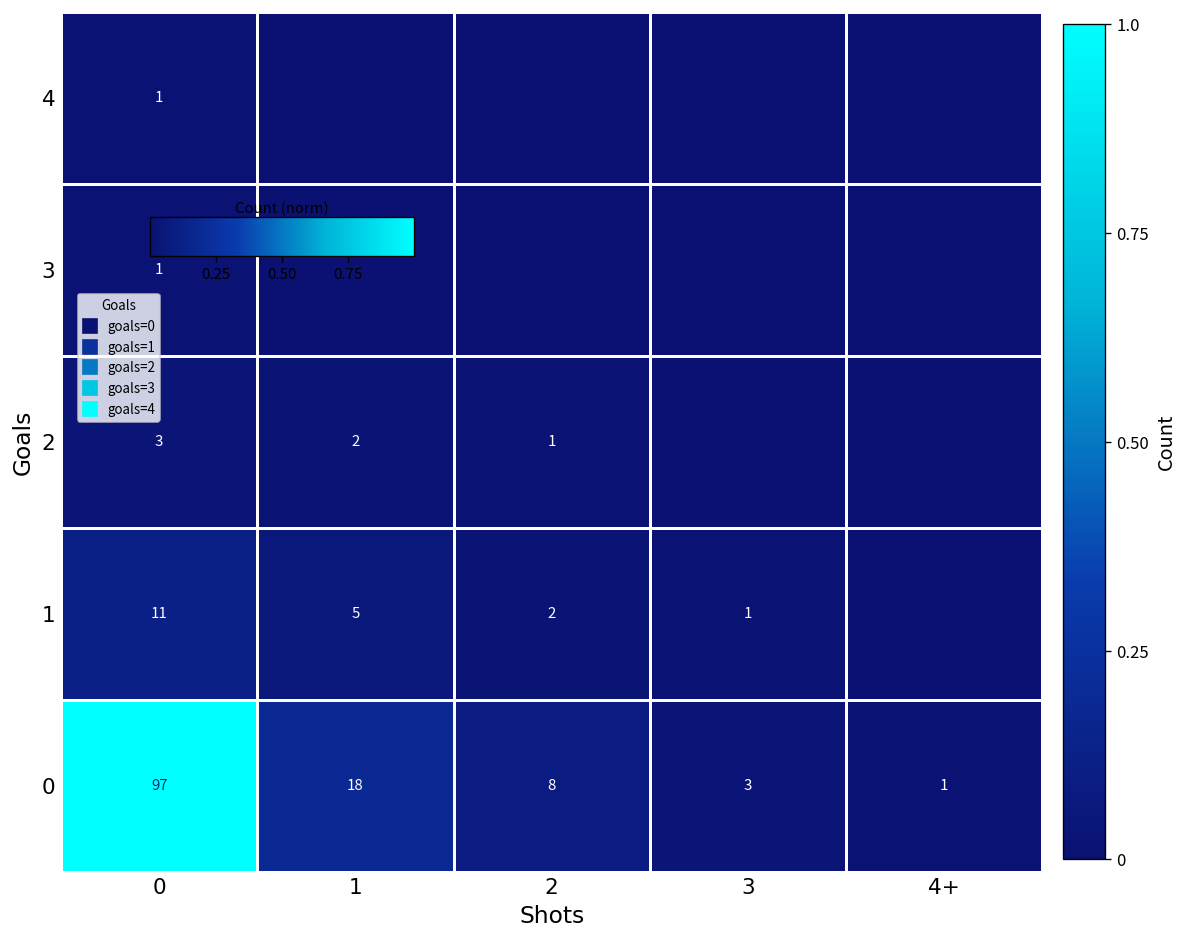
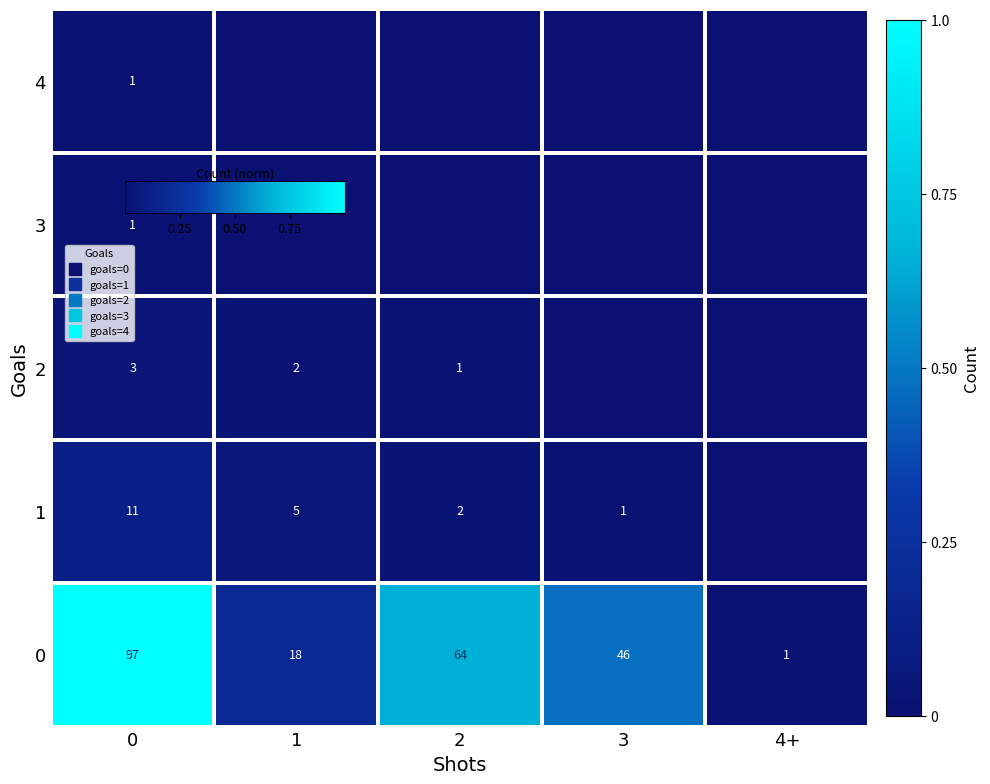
0, 2: 8 -> 64
0, 3: 3 -> 46
